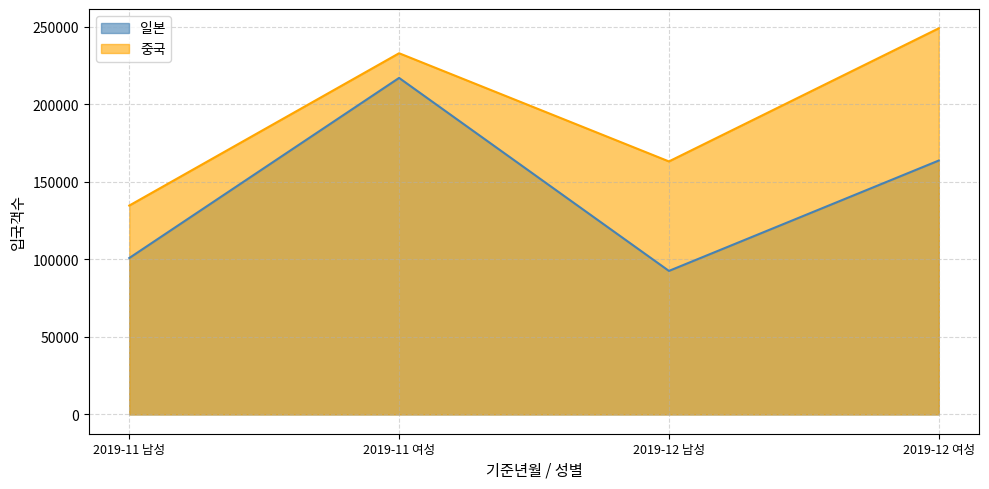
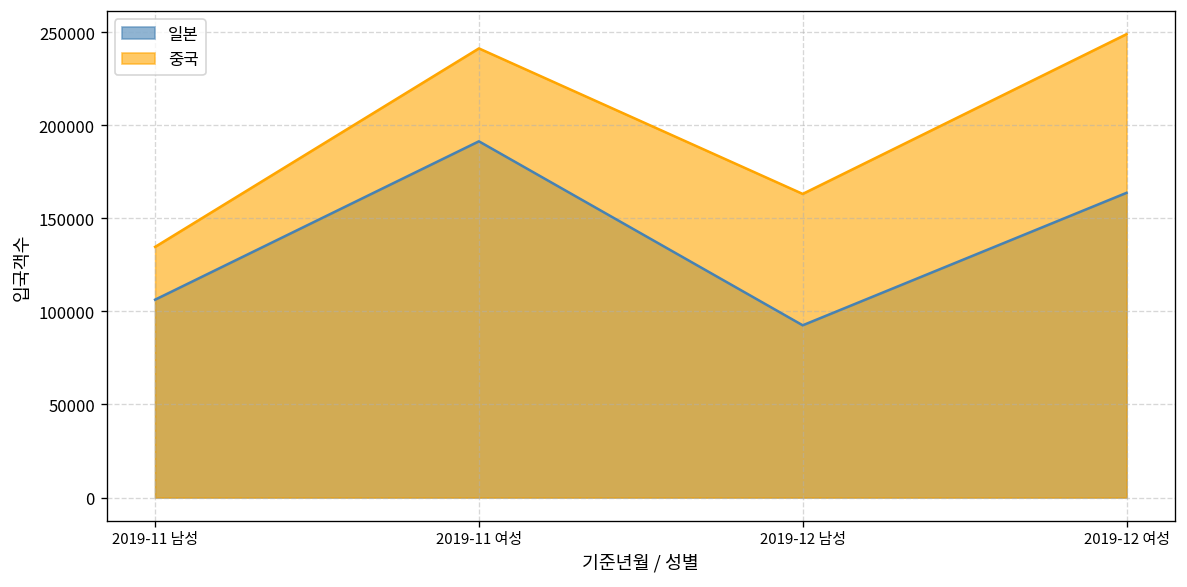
일본, 2019-11 남성: 101000 -> 106000
일본, 2019-11 여성: 217000 -> 191000
중국, 2019-11 여성: 233000 -> 241000
